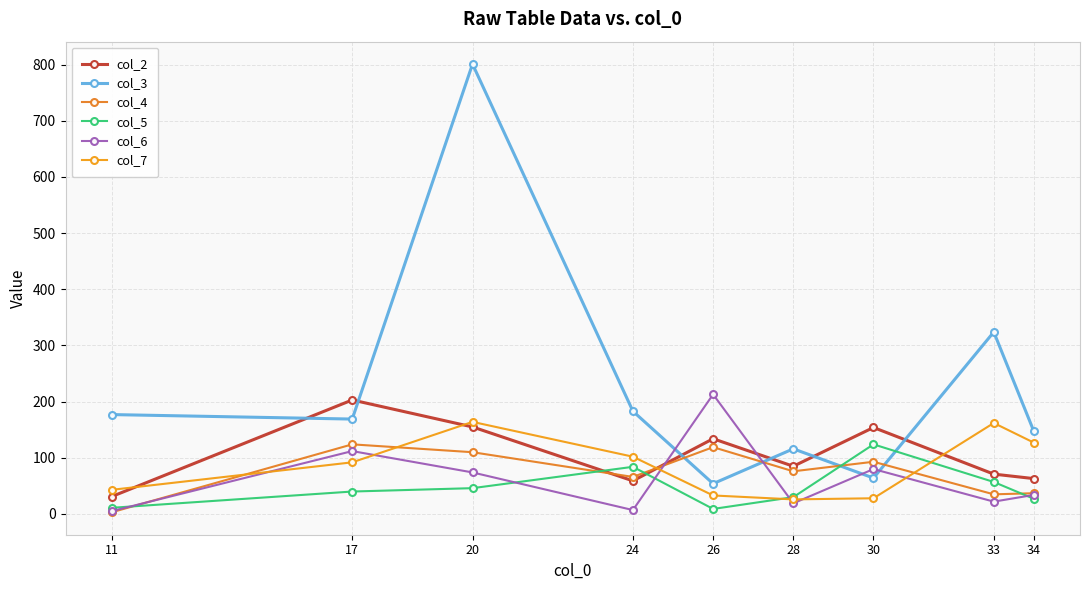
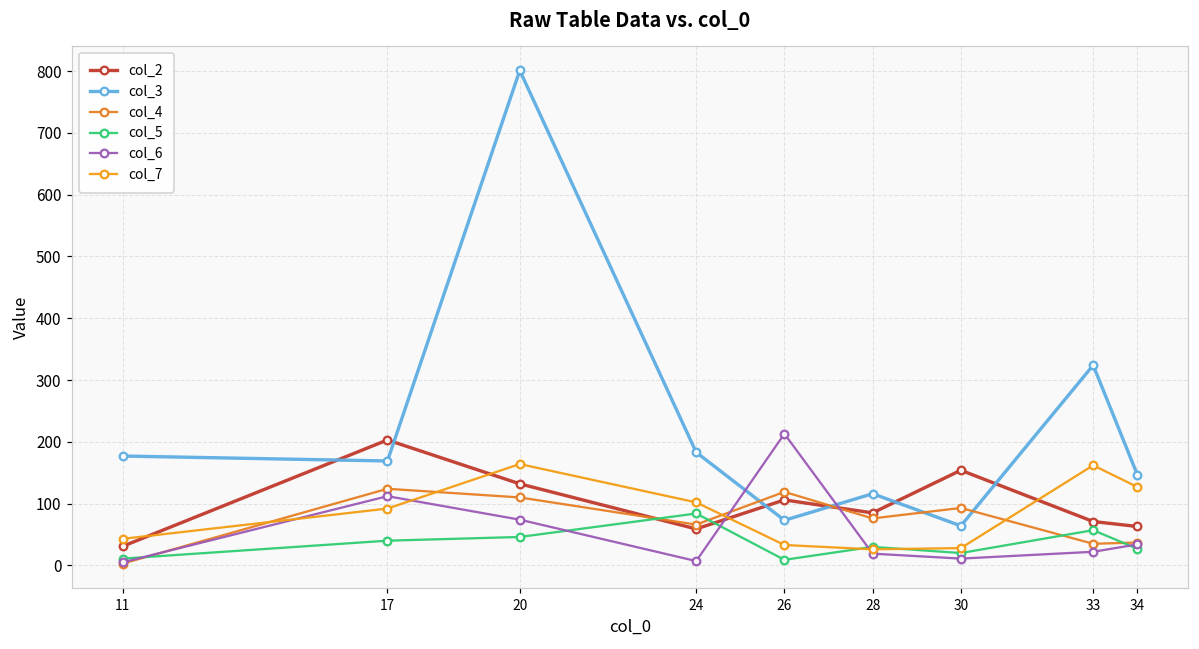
col_2, 20: 160 -> 130
col_2, 26: 130 -> 110
col_3, 26: 50 -> 70
col_5, 30: 120 -> 20
col_6, 30: 80 -> 10
